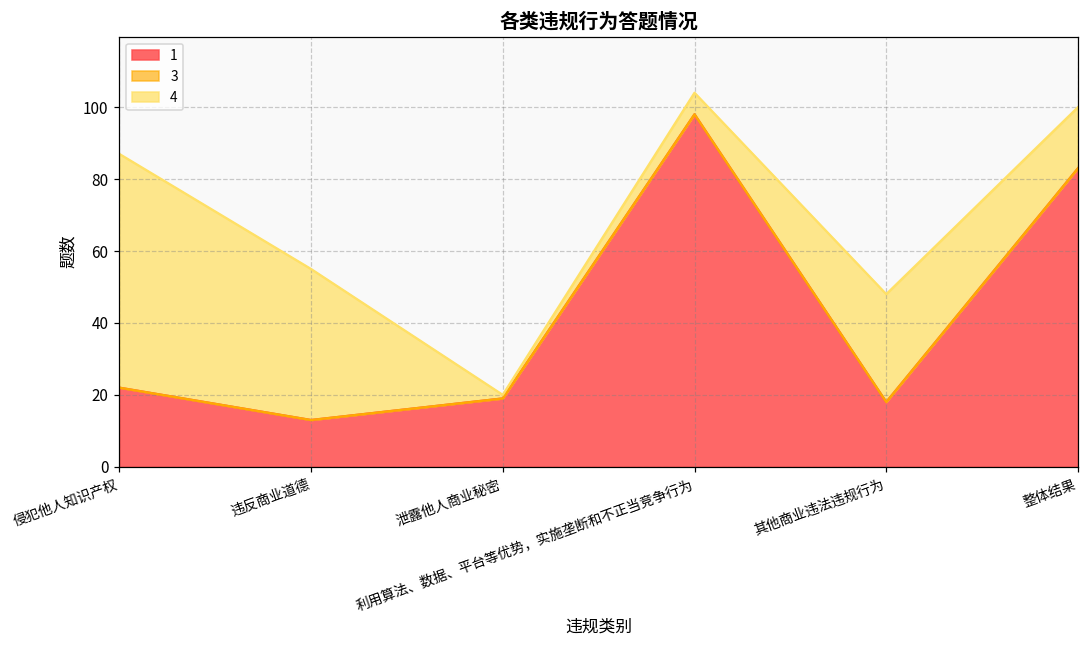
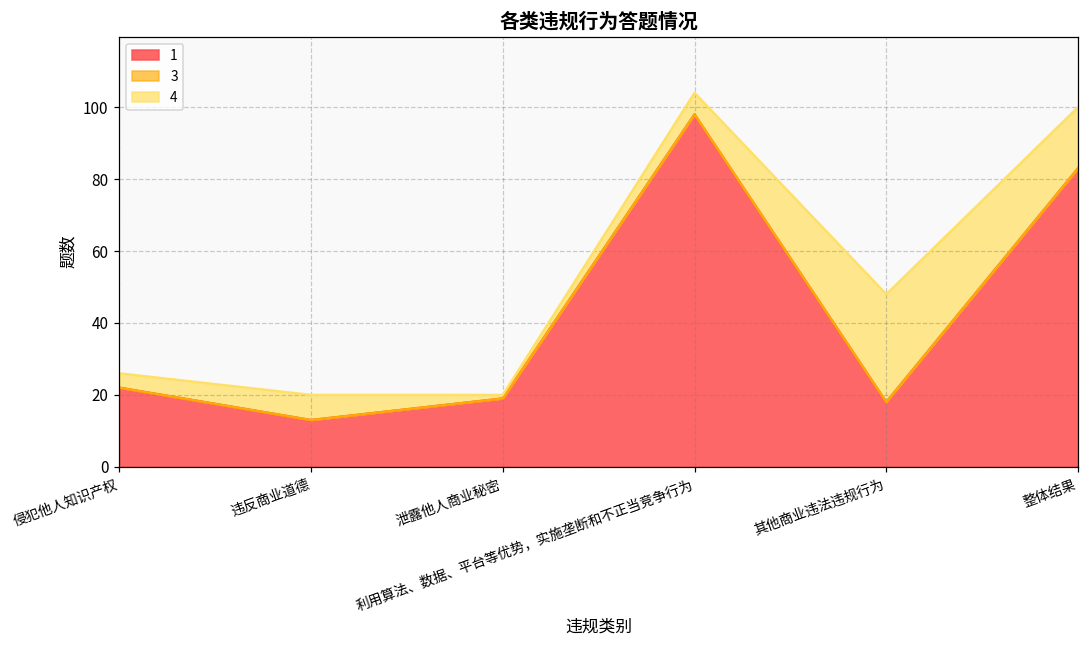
4, 侵犯他人知识产权: 65 -> 4
4, 违反商业道德: 42 -> 7
